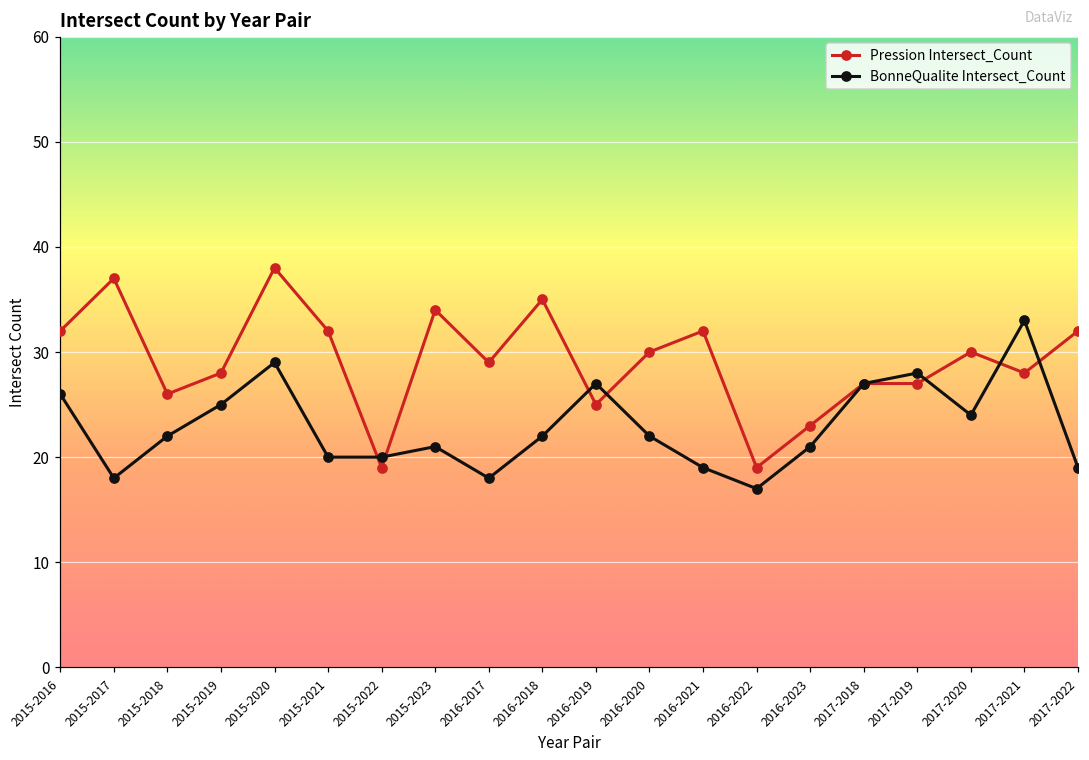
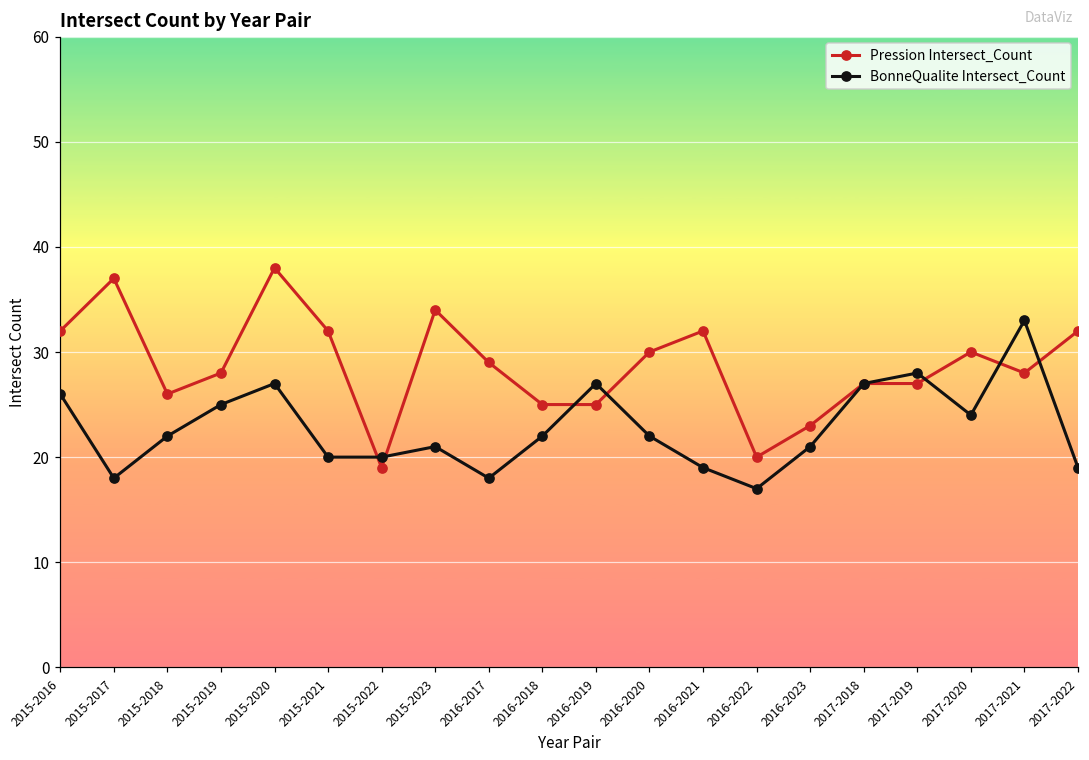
BonneQualite Intersect_Count, 2015-2020: 29 -> 27
Pression Intersect_Count, 2016-2018: 35 -> 25
Pression Intersect_Count, 2016-2022: 19 -> 20
